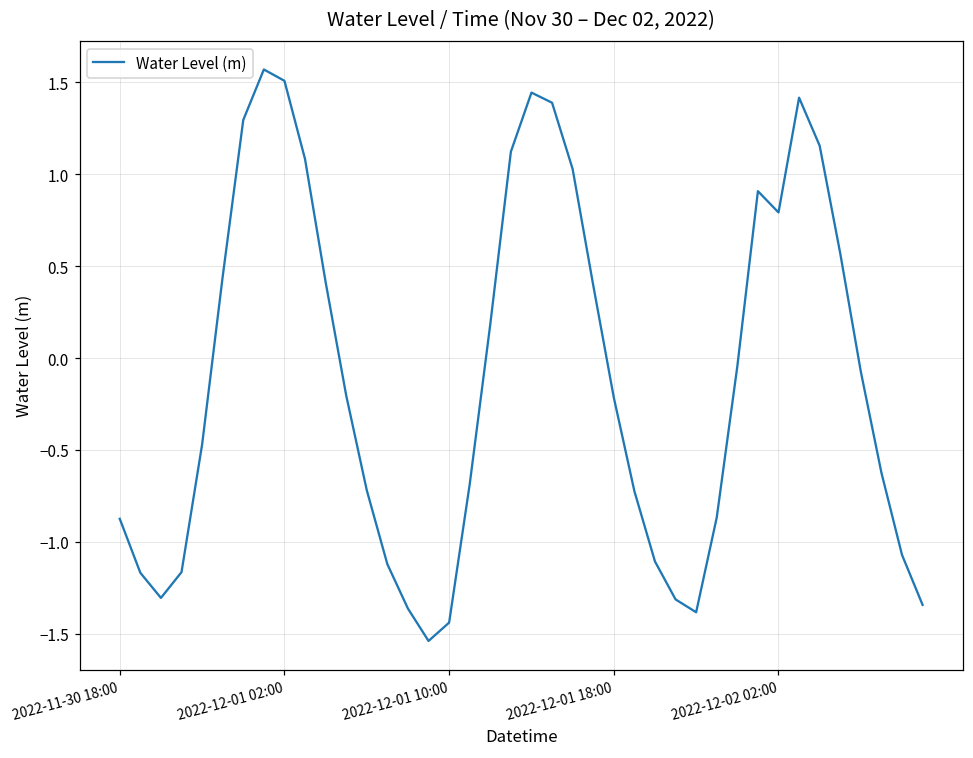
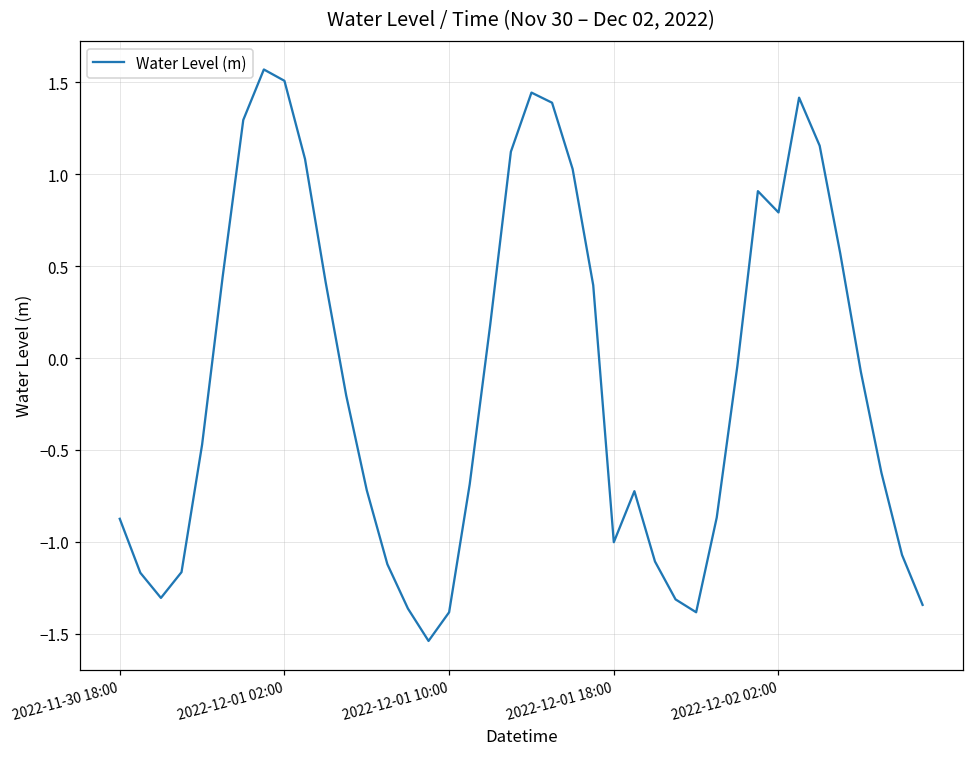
2022-12-01 10:00: -1.44 -> -1.38
2022-12-01 18:00: -0.22 -> -1.00
